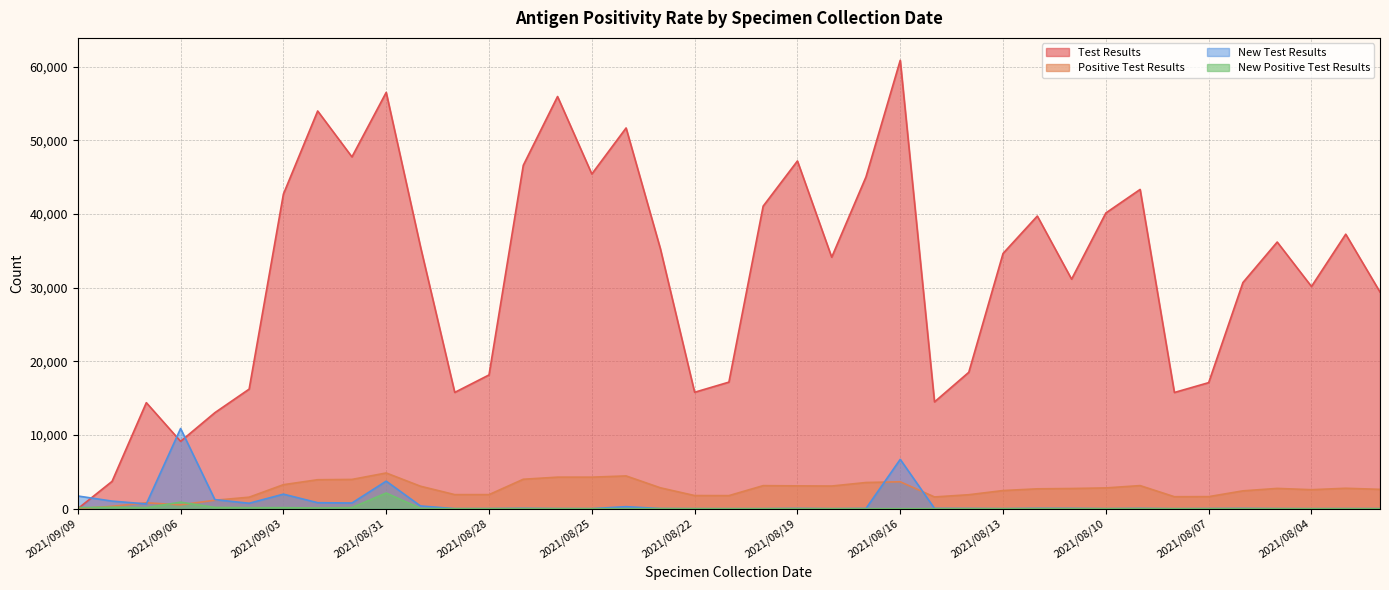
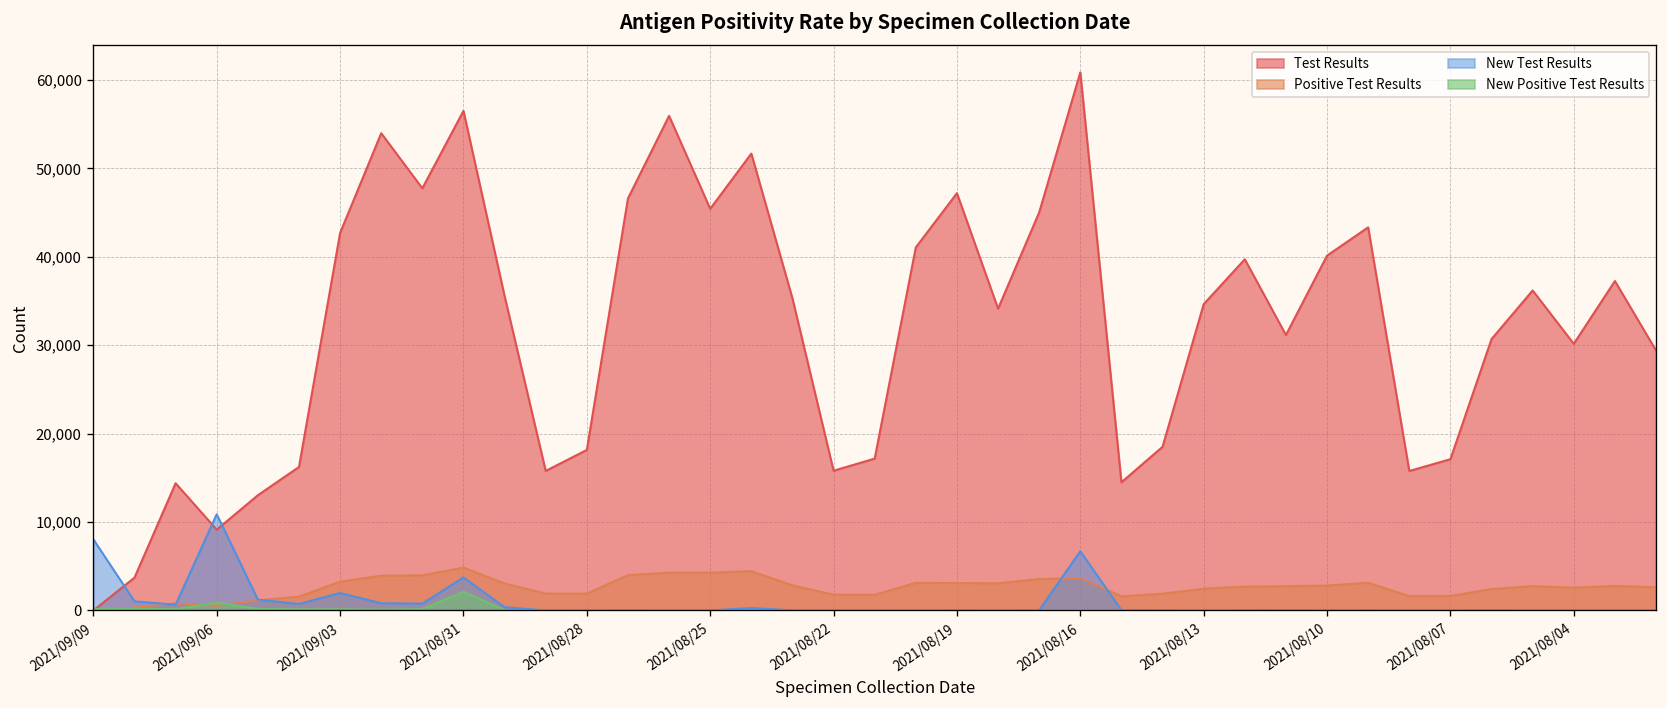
New Test Results, 2021/09/09: 2,000 -> 8,000
